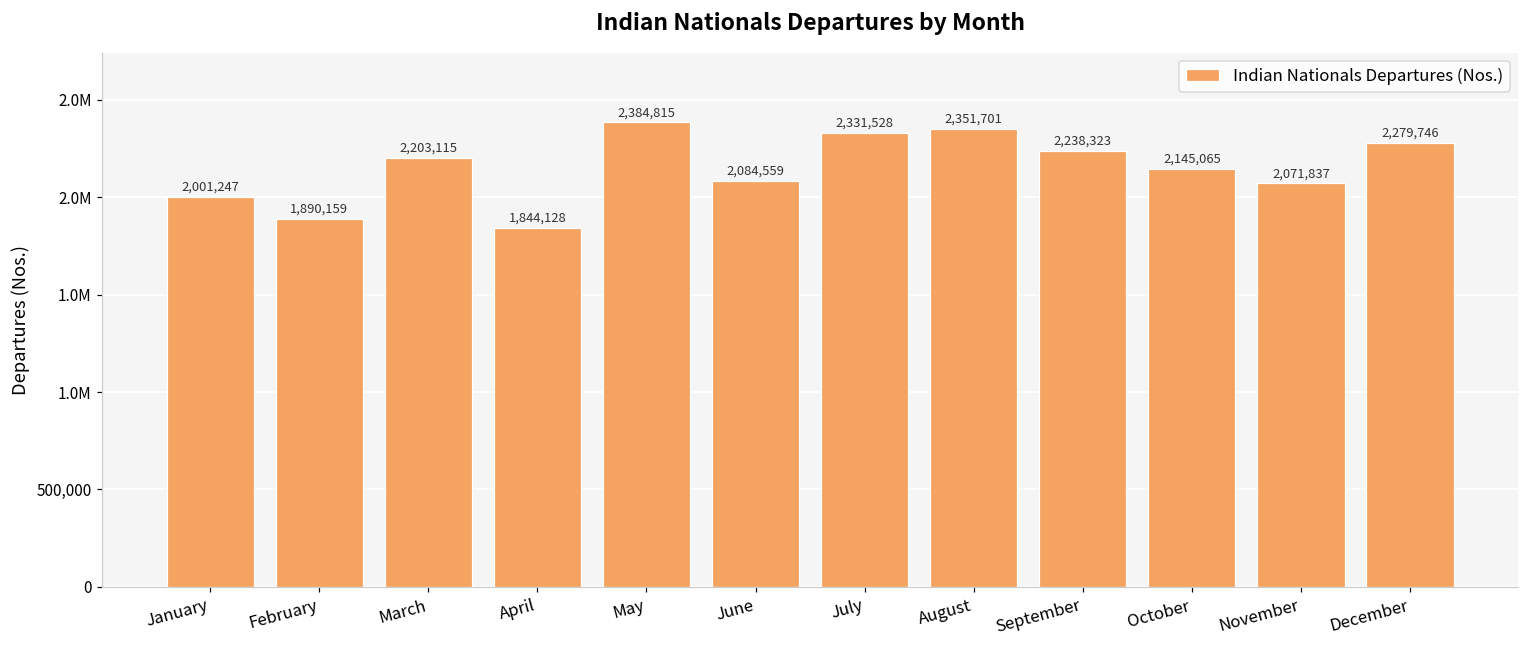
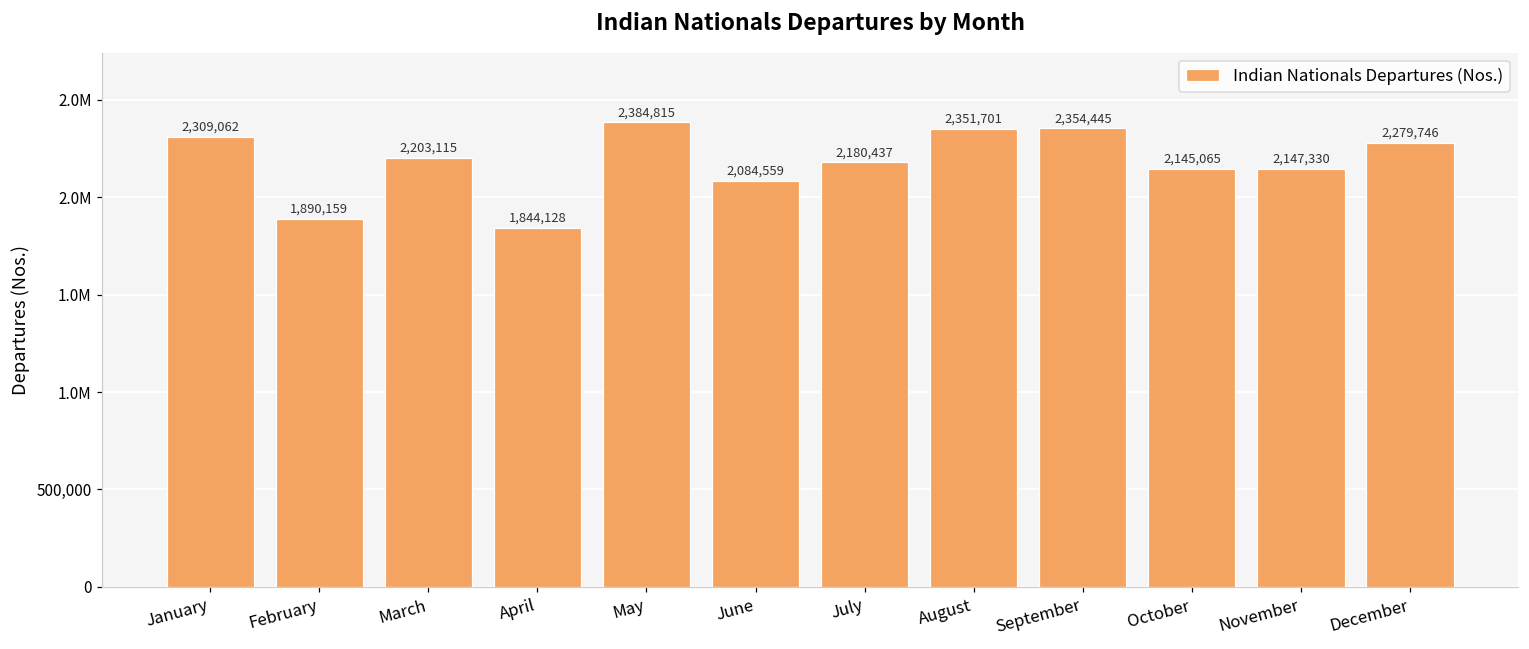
January: 2,001,247 -> 2,309,062
July: 2,331,528 -> 2,180,437
September: 2,238,323 -> 2,354,445
November: 2,071,837 -> 2,147,330
